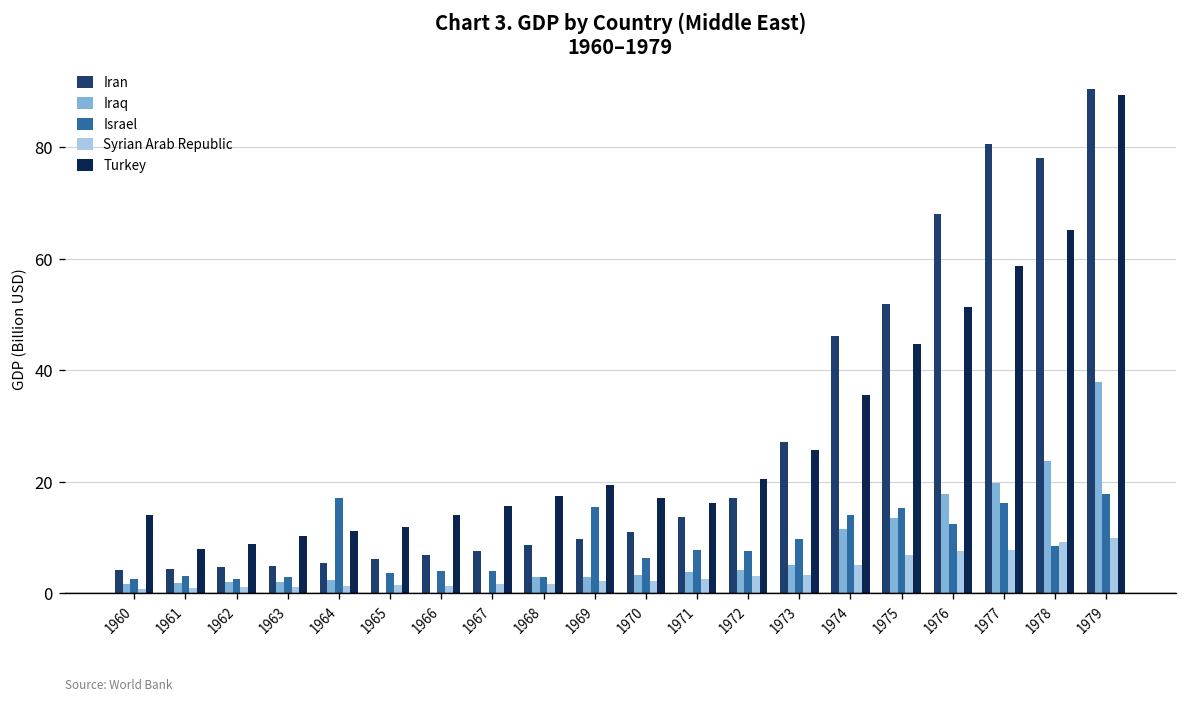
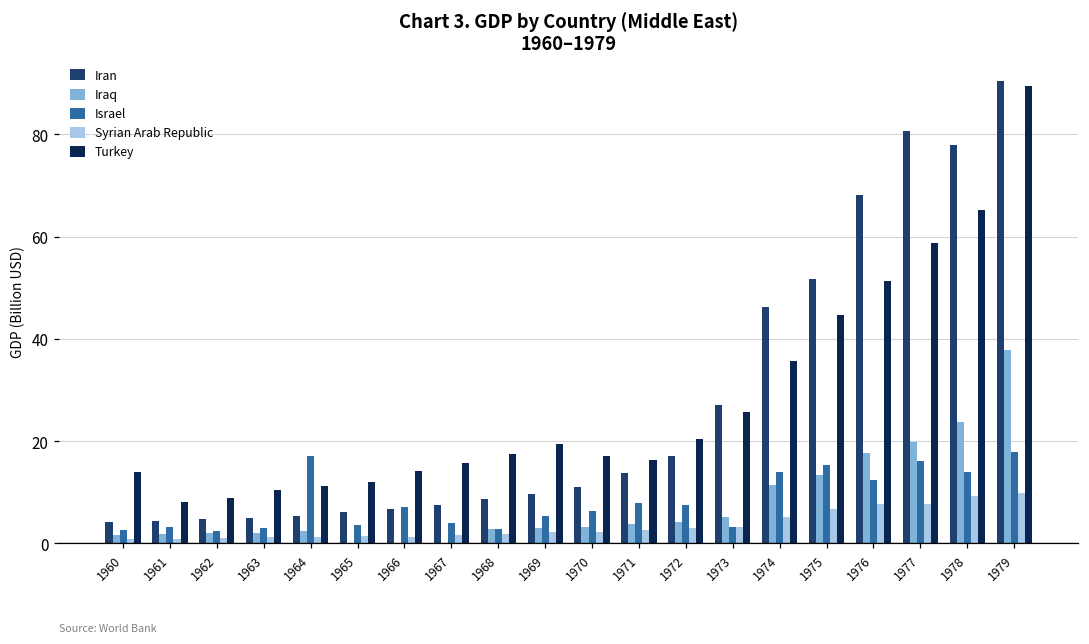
Israel, 1966: 4 -> 7
Israel, 1969: 15 -> 5
Israel, 1973: 10 -> 3
Israel, 1978: 9 -> 14
